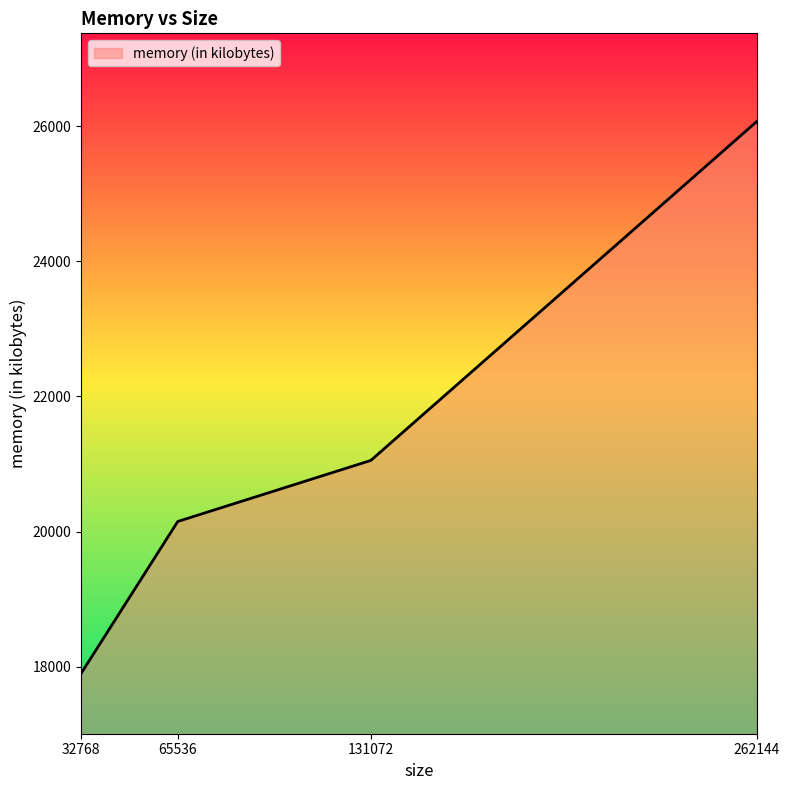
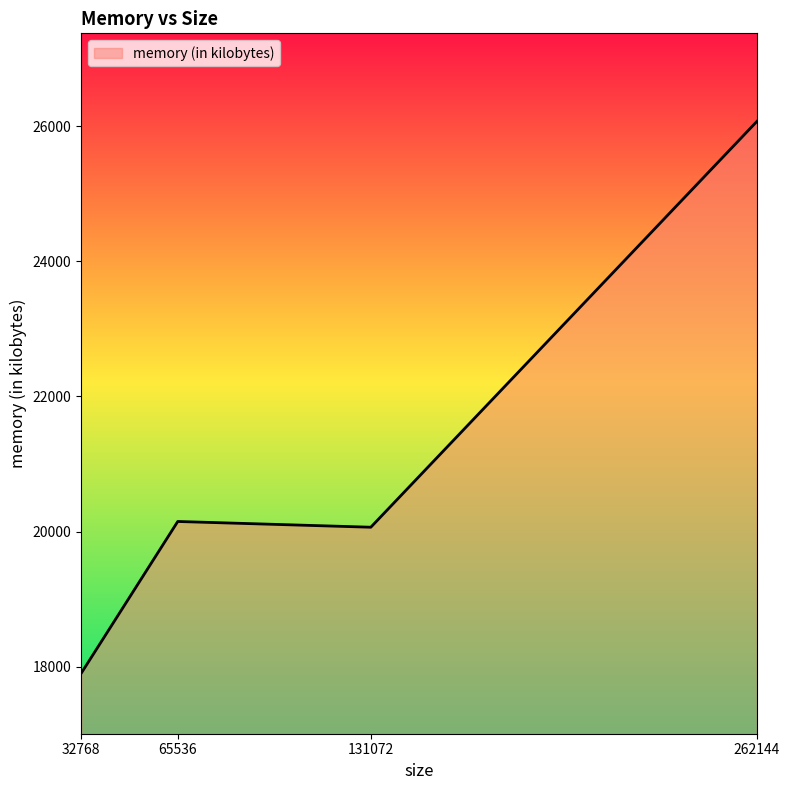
131072: 21100 -> 20100
